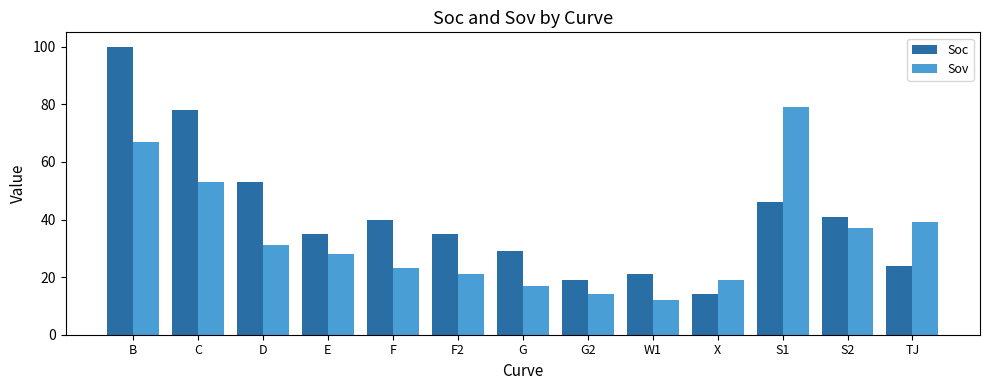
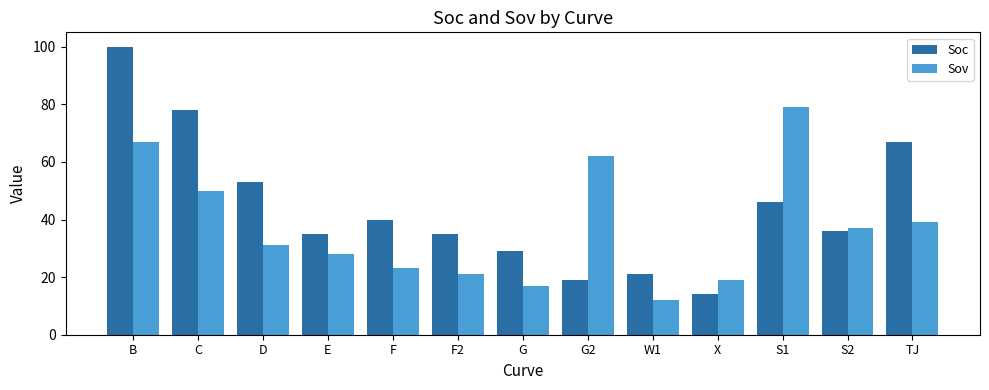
Sov, C: 53 -> 50
Sov, G2: 14 -> 62
Soc, S2: 41 -> 36
Soc, TJ: 24 -> 67
